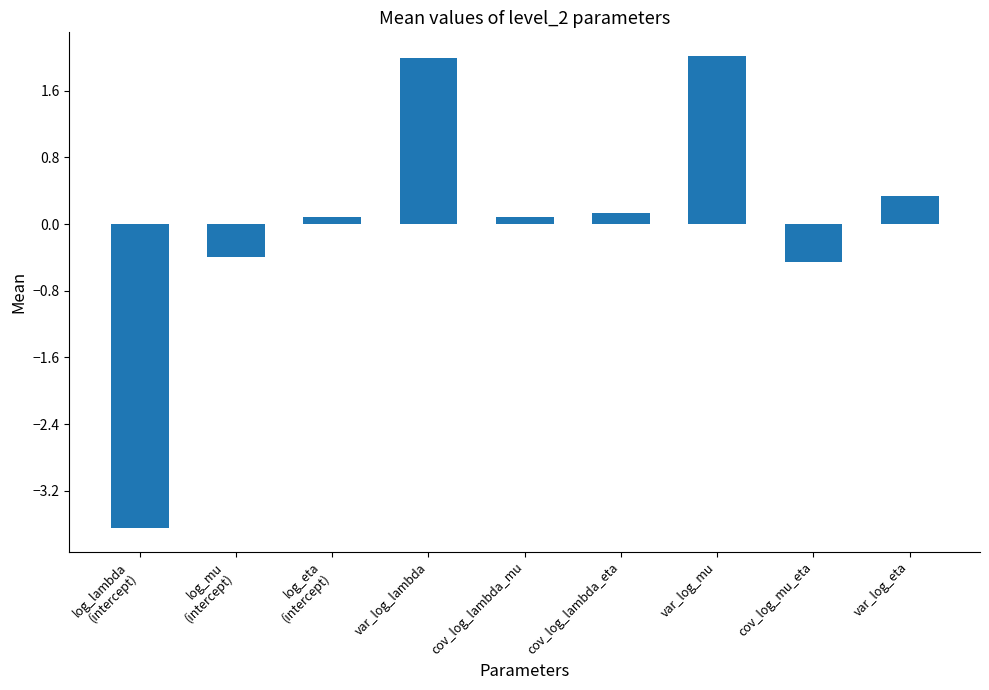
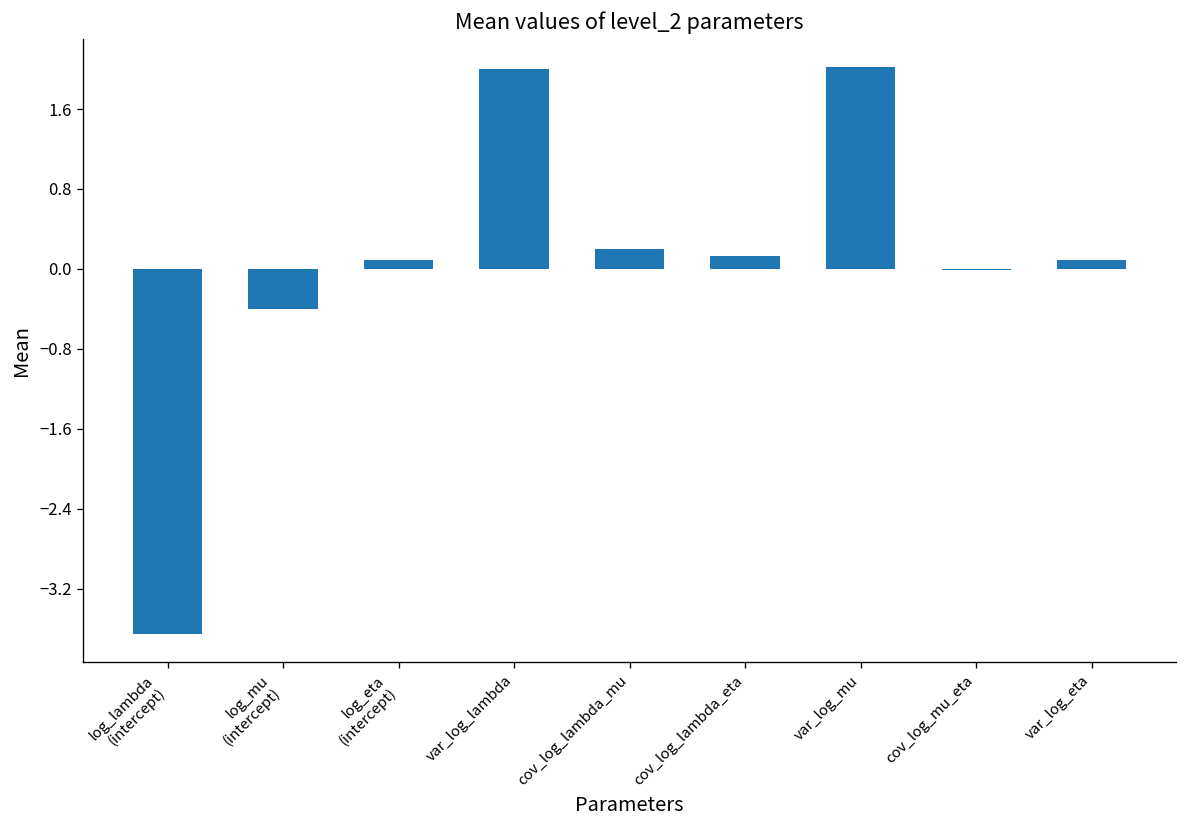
cov_log_lambda_mu: 0.1 -> 0.2
cov_log_mu_eta: -0.5 -> 0.0
var_log_eta: 0.3 -> 0.1
